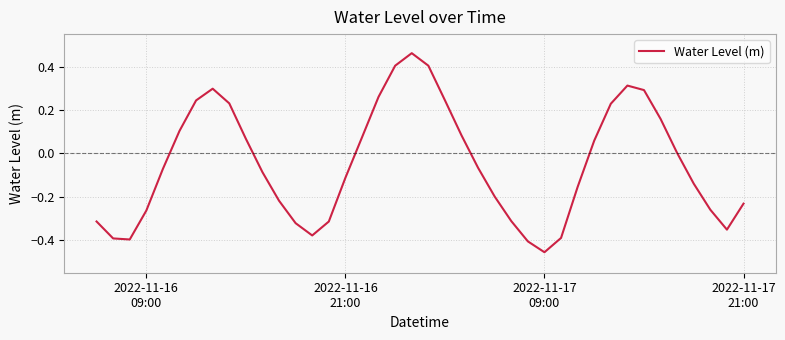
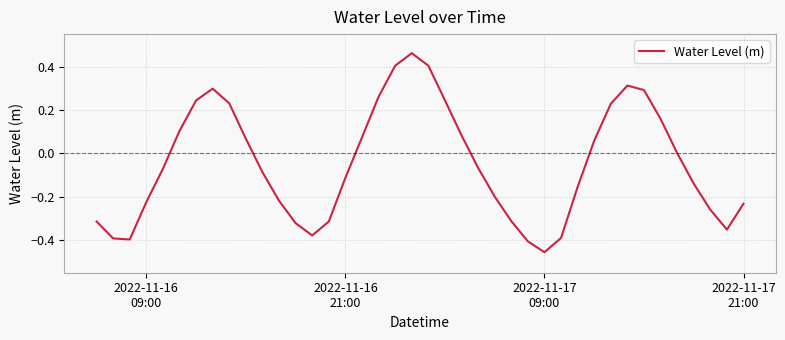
2022-11-16 09:00: -0.26 -> -0.22
